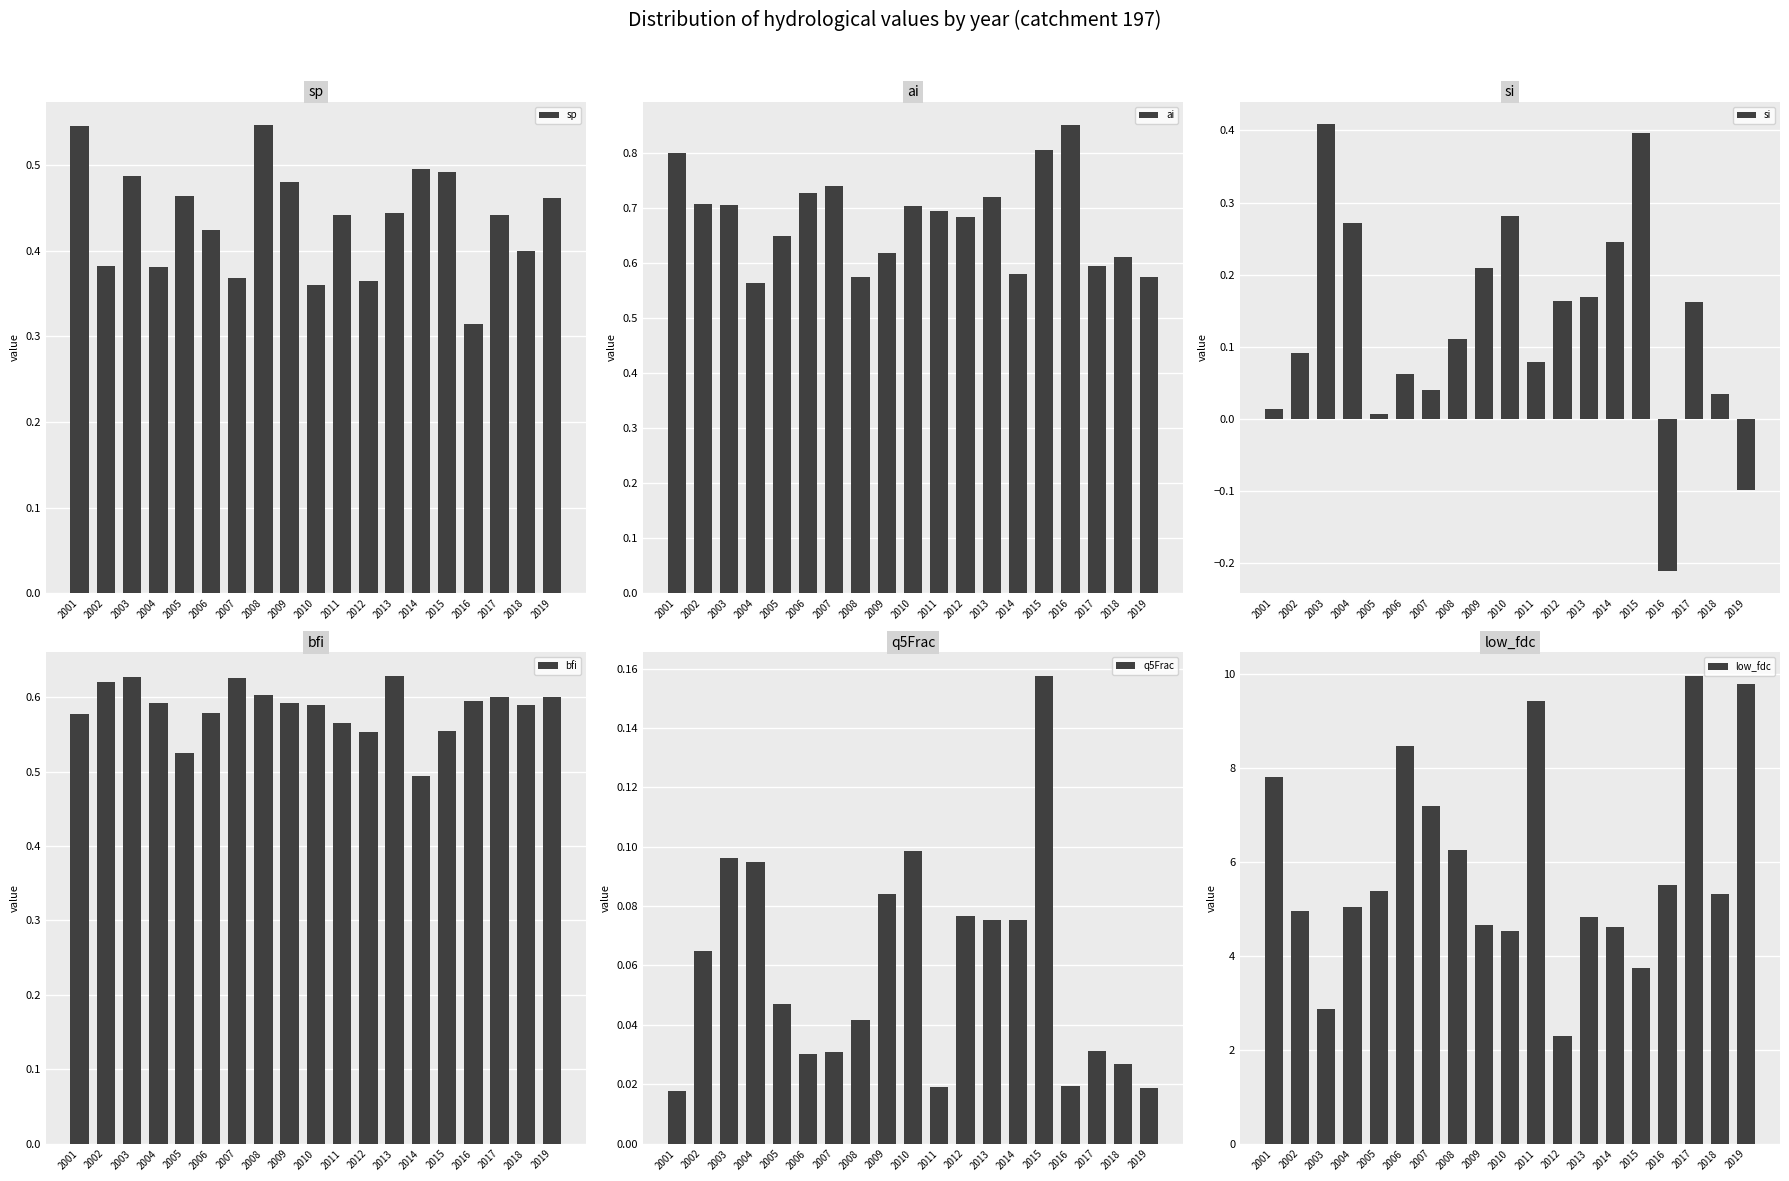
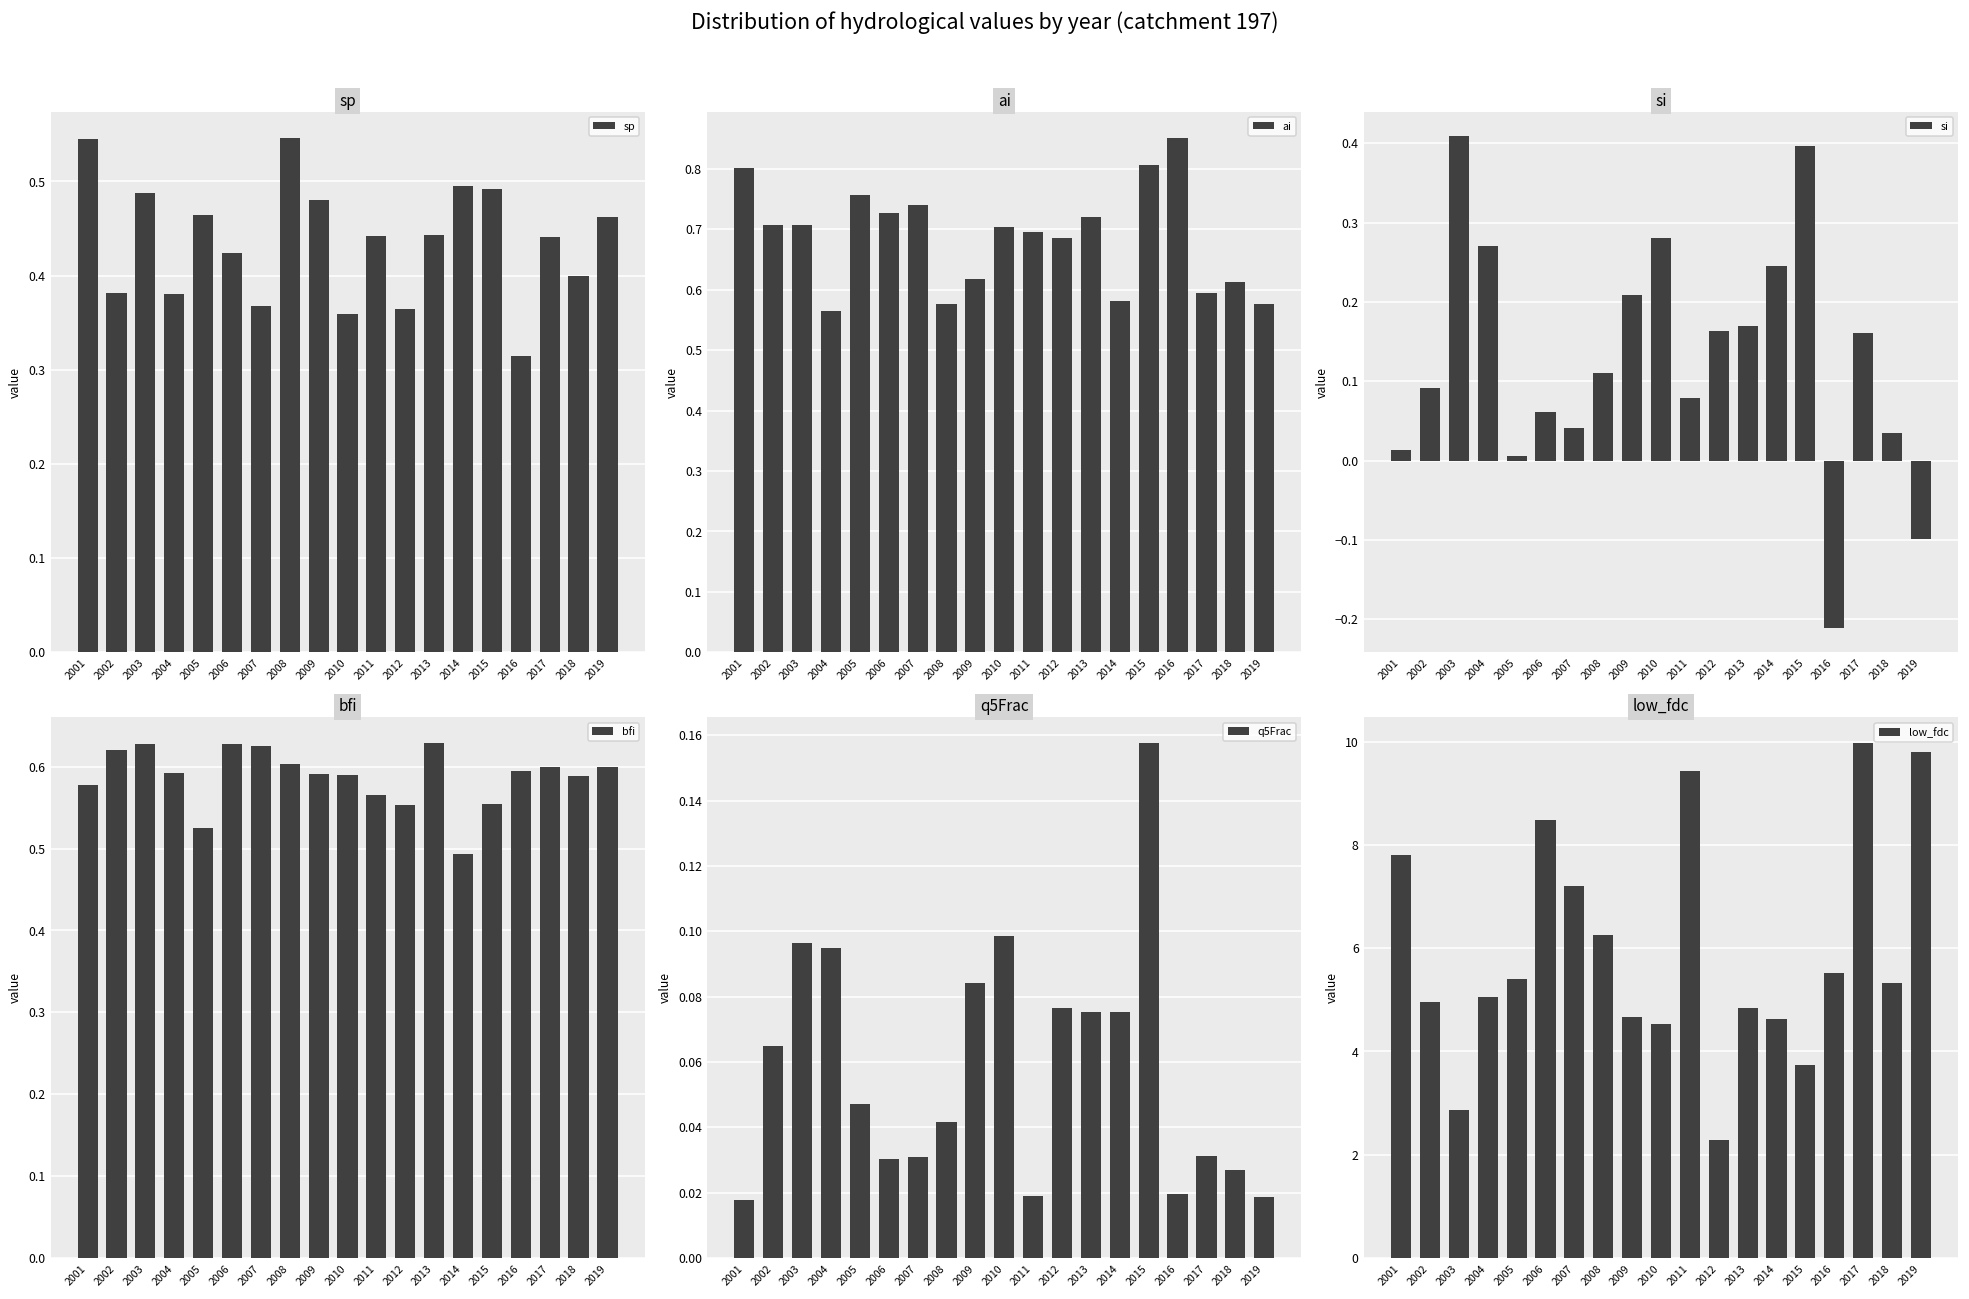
ai, 2005: 0.65 -> 0.76
bfi, 2006: 0.58 -> 0.63
